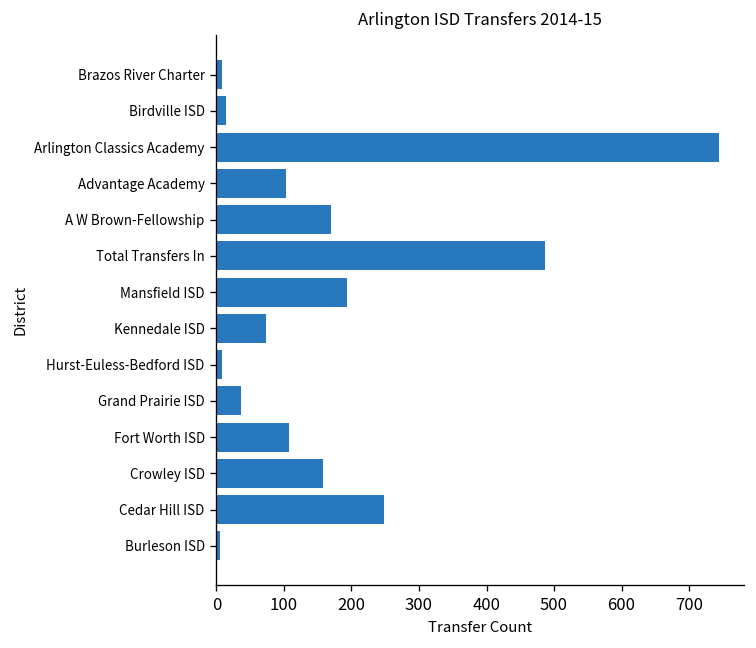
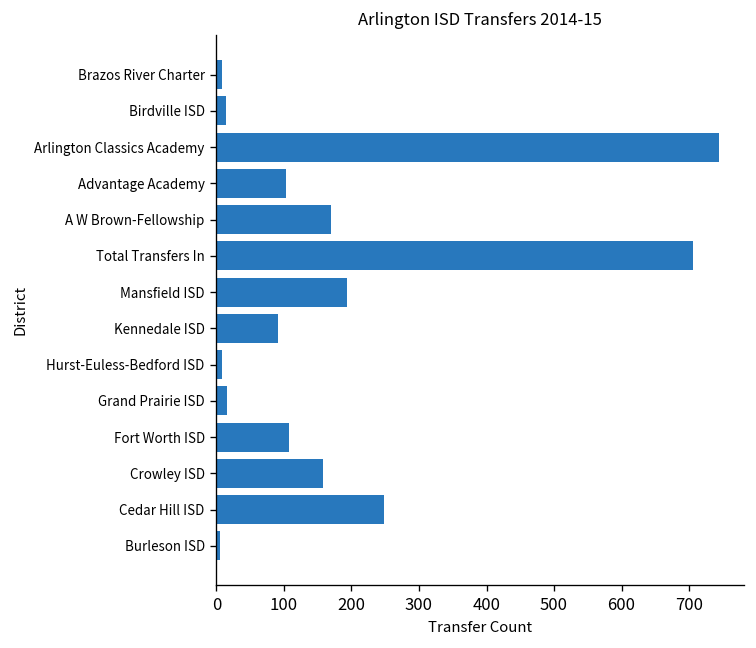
Total Transfers In: 490 -> 710
Kennedale ISD: 70 -> 90
Grand Prairie ISD: 40 -> 20
